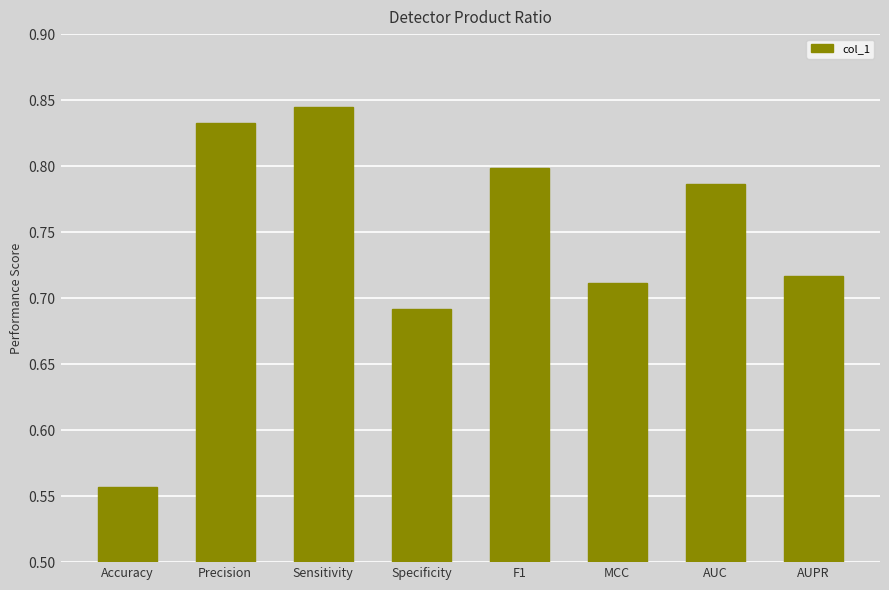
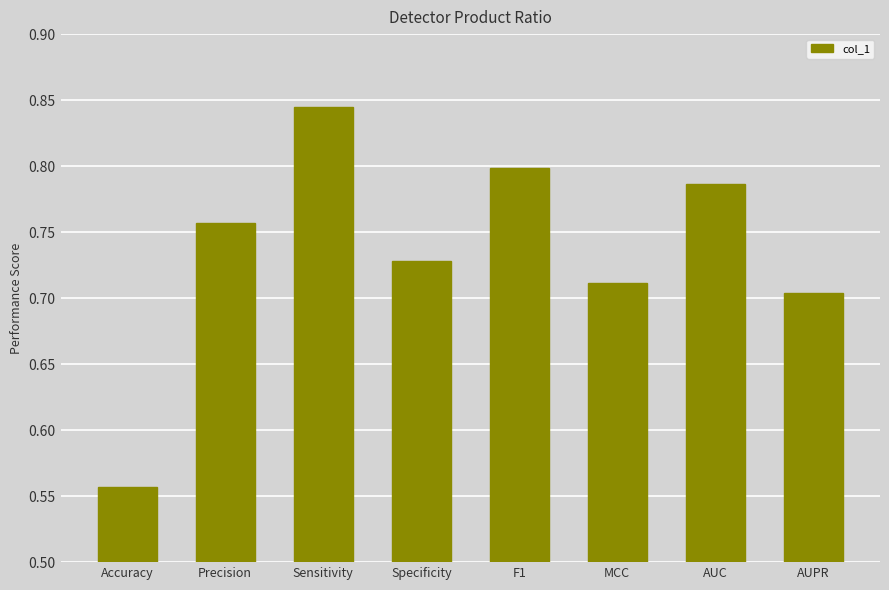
Precision: 0.832 -> 0.757
Specificity: 0.692 -> 0.728
AUPR: 0.717 -> 0.704
